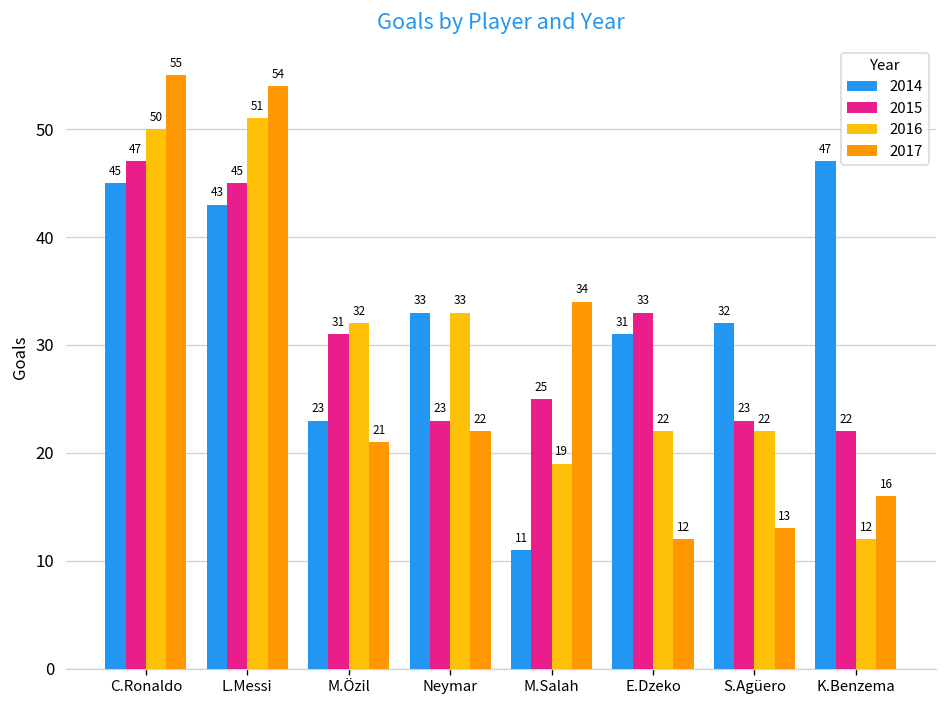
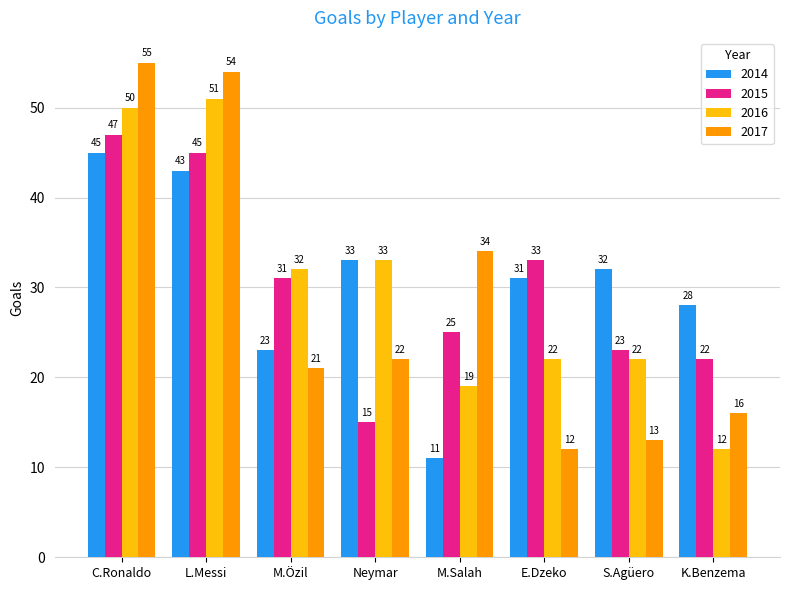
2015, Neymar: 23 -> 15
2014, K.Benzema: 47 -> 28
